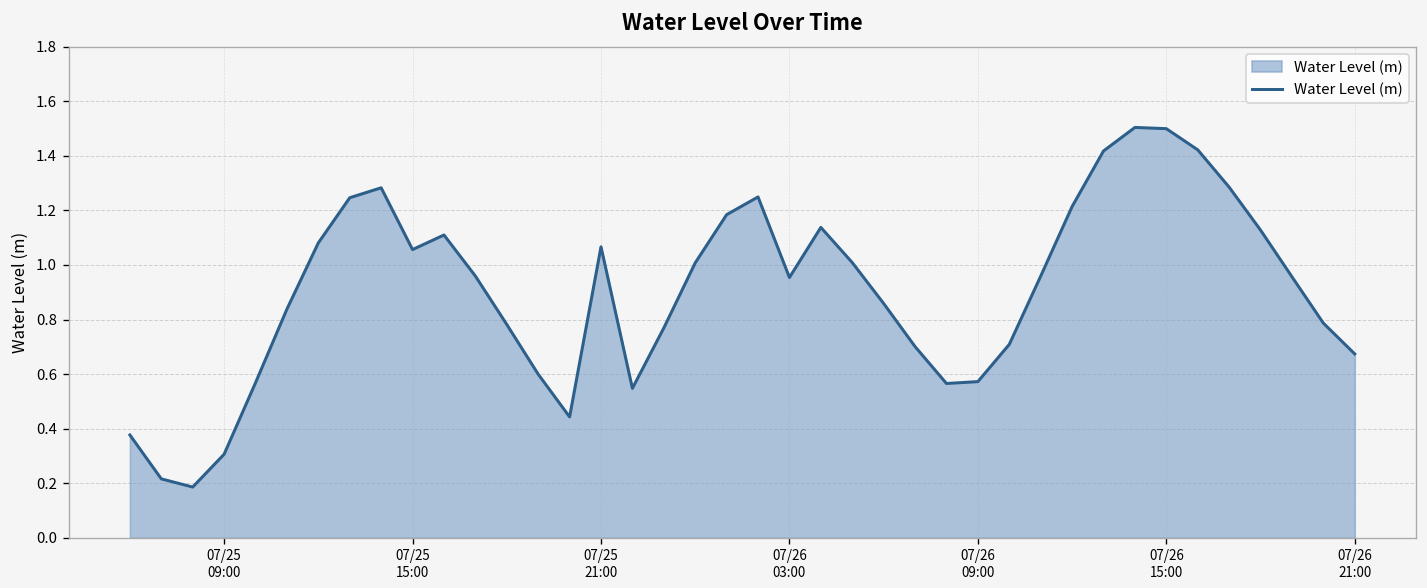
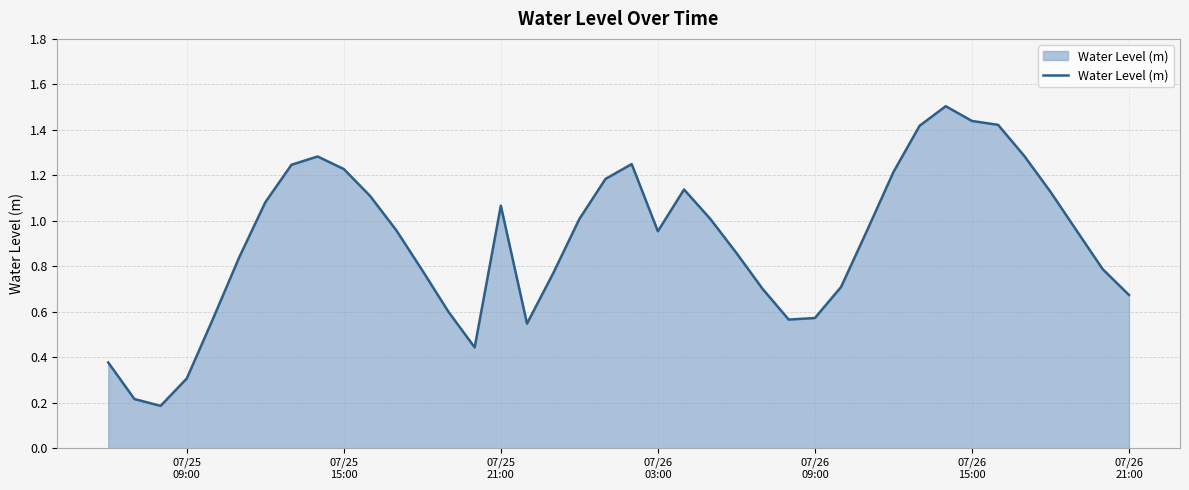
07/25 15:00: 1.06 -> 1.23
07/26 15:00: 1.50 -> 1.44
